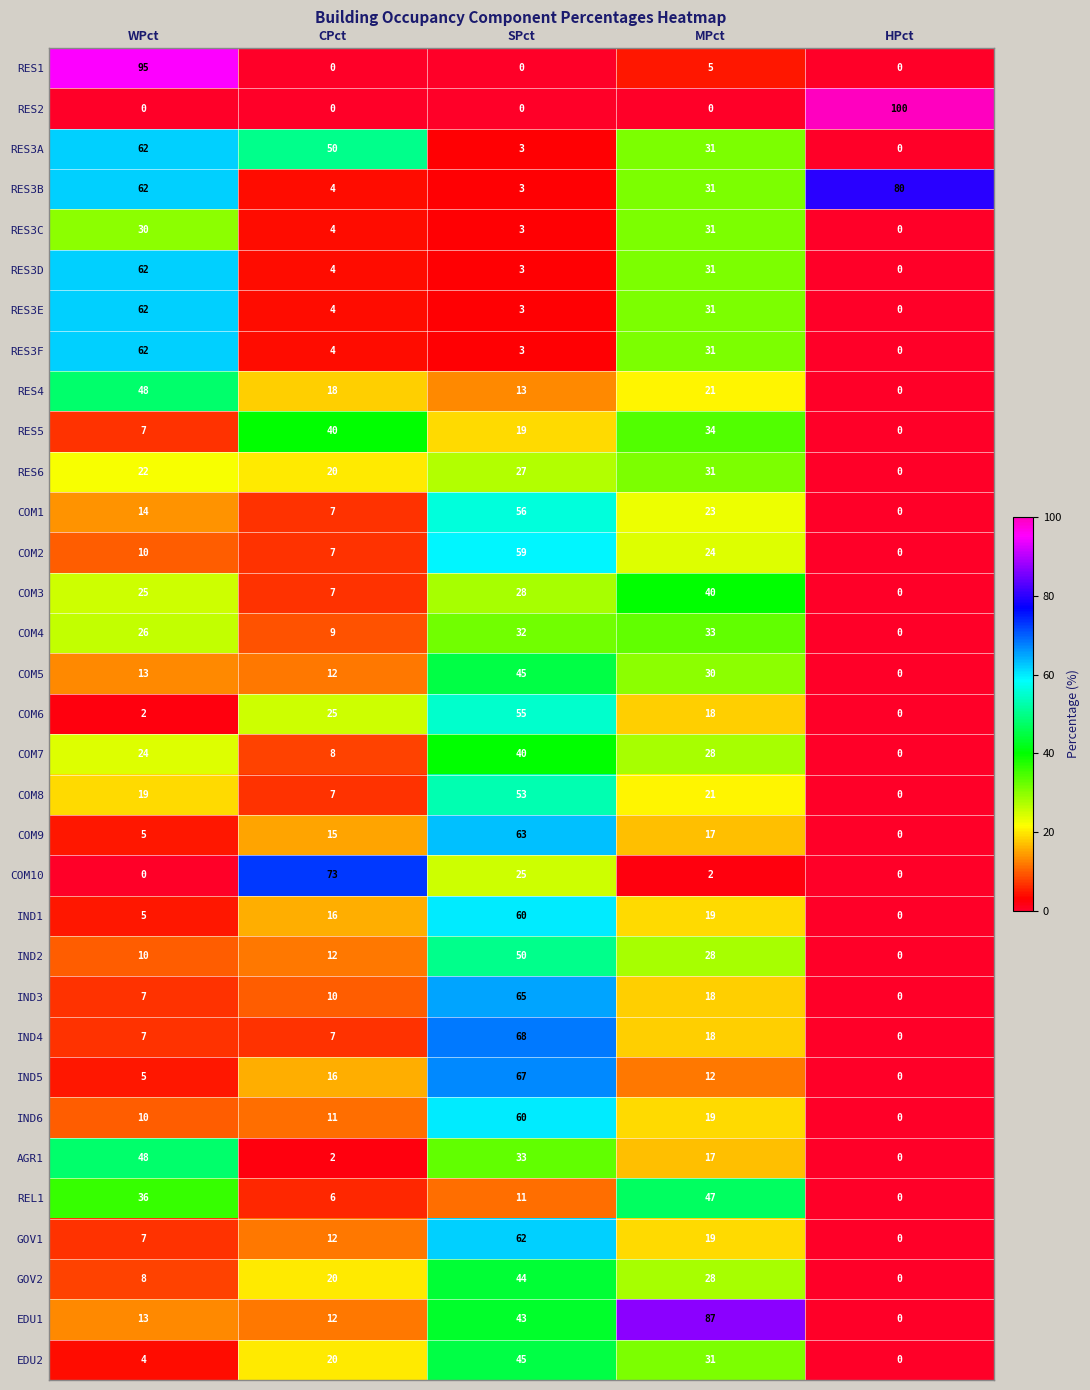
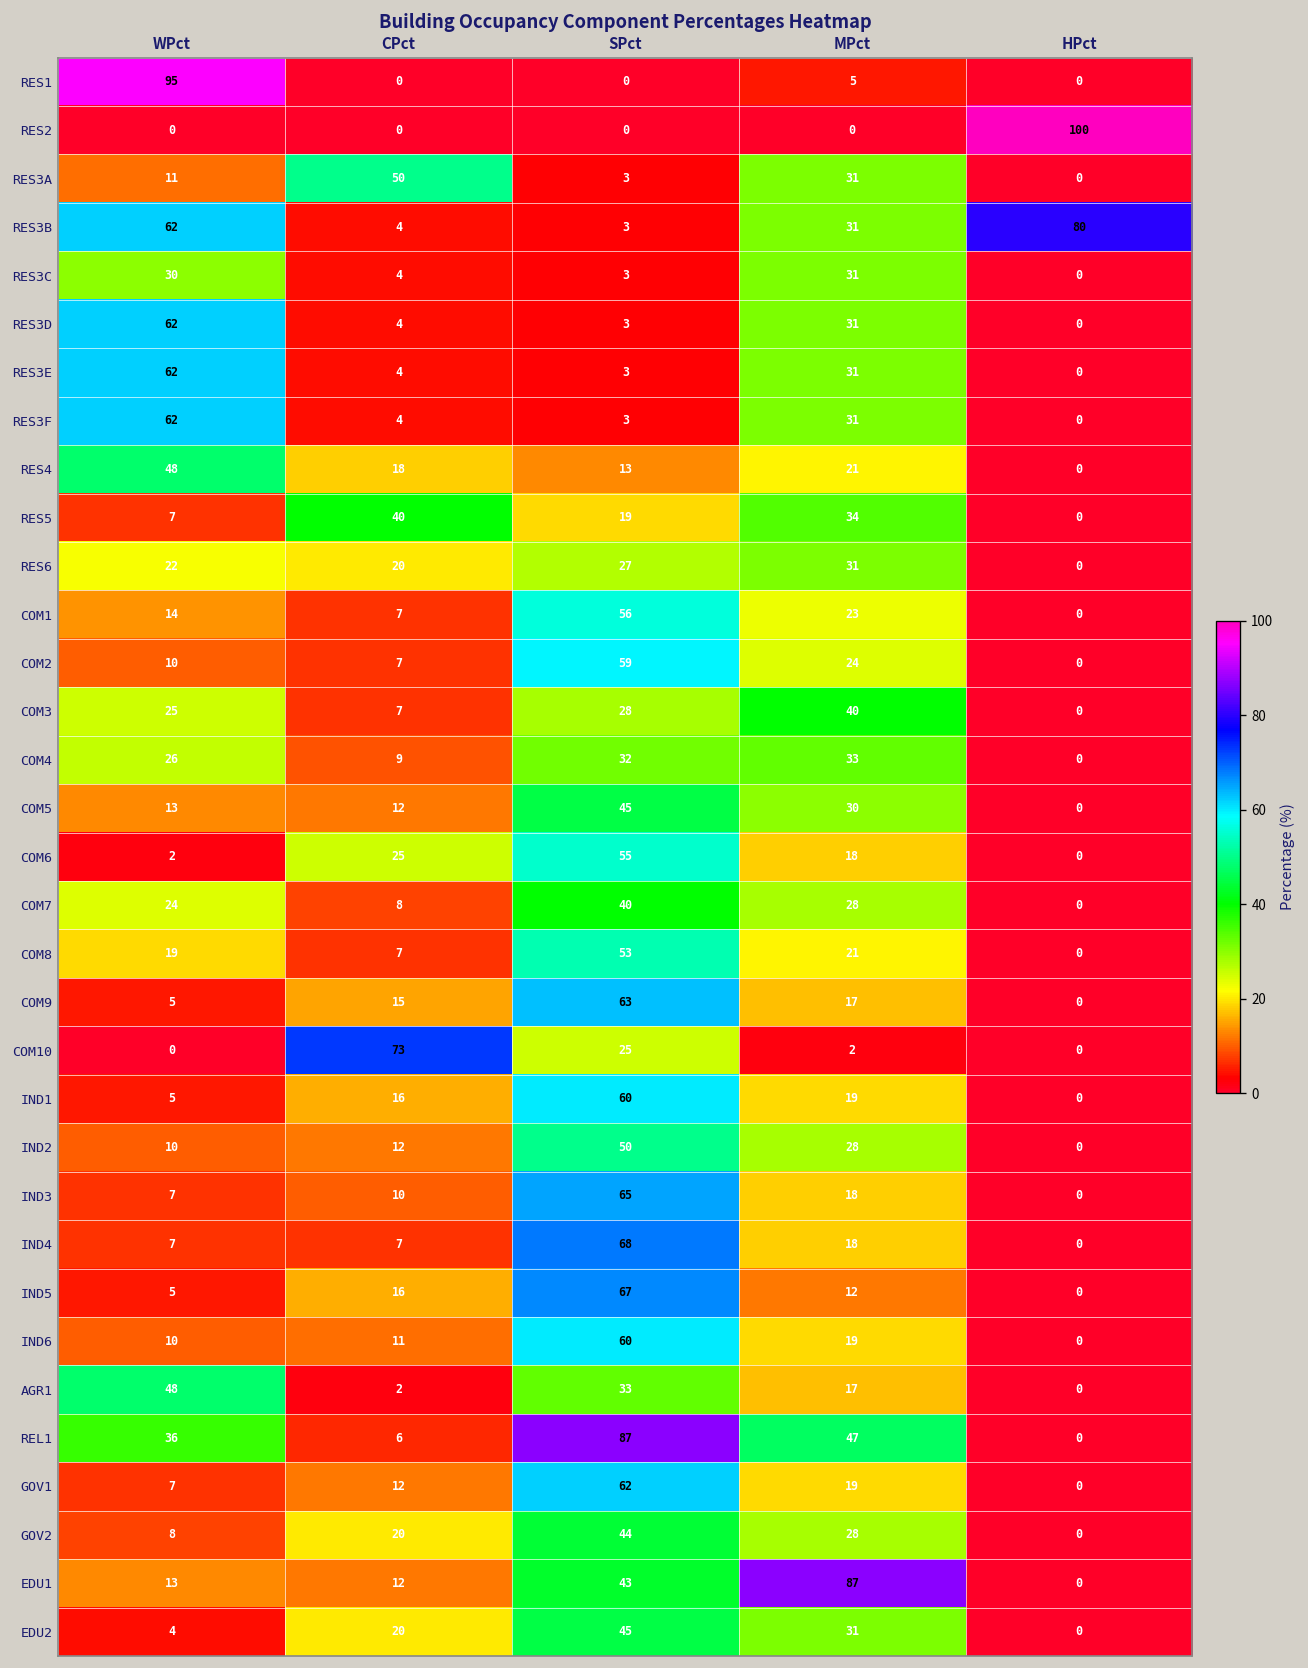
RES3A, WPct: 62 -> 11
REL1, SPct: 11 -> 87
